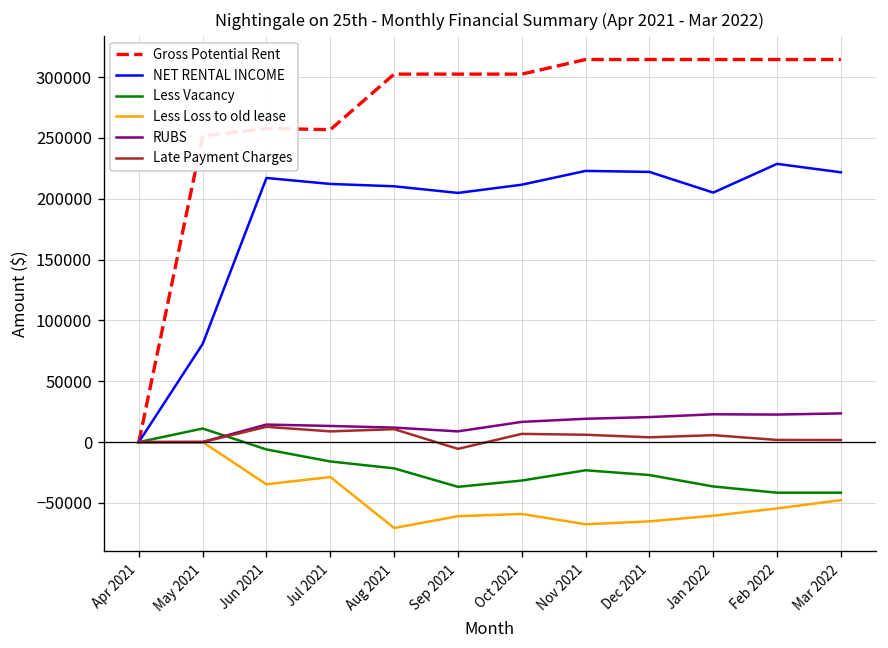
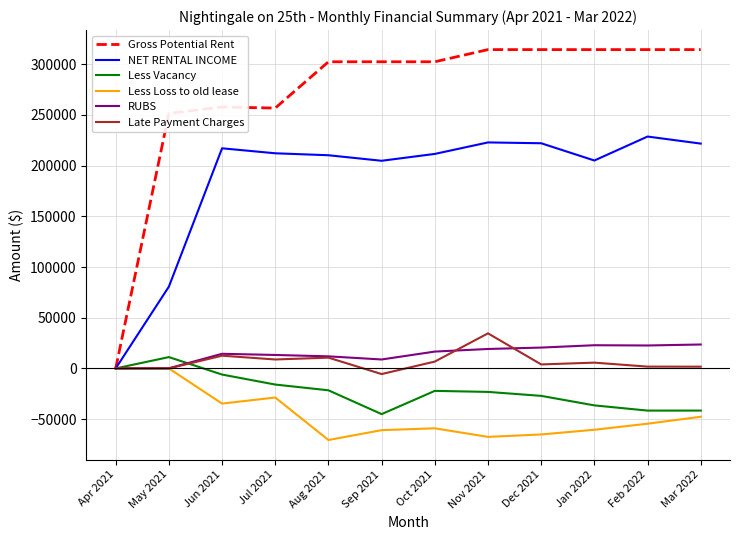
Less Vacancy, Sep 2021: -37000 -> -45000
Less Vacancy, Oct 2021: -32000 -> -22000
Late Payment Charges, Nov 2021: 6000 -> 35000
